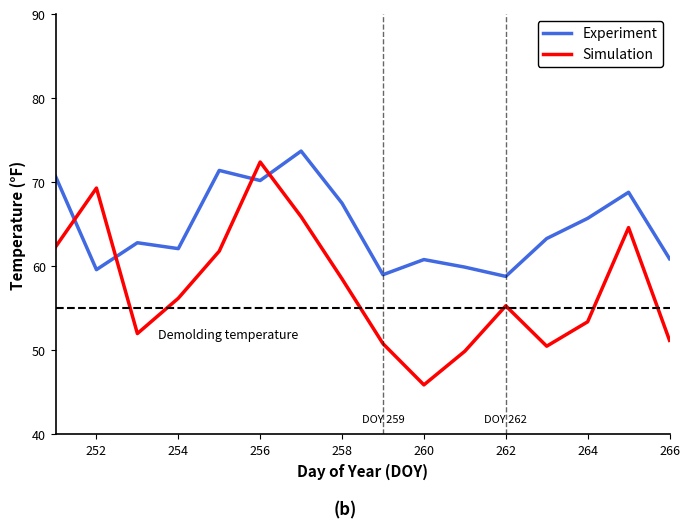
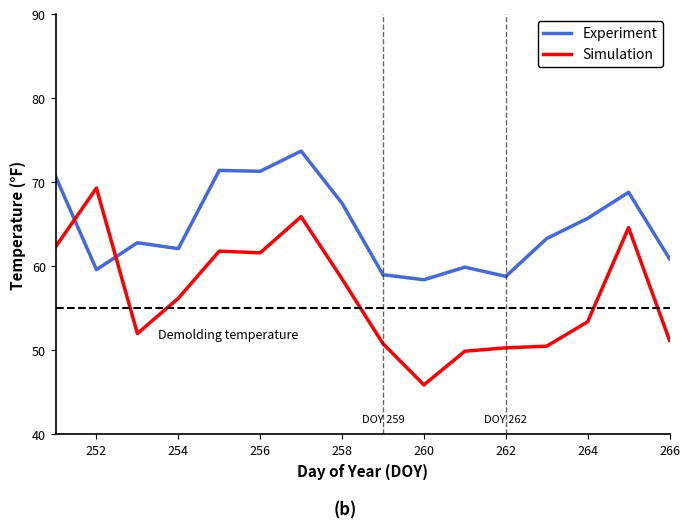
Experiment, 256: 70 -> 71
Simulation, 256: 72 -> 62
Experiment, 260: 61 -> 58
Simulation, 262: 55 -> 50
